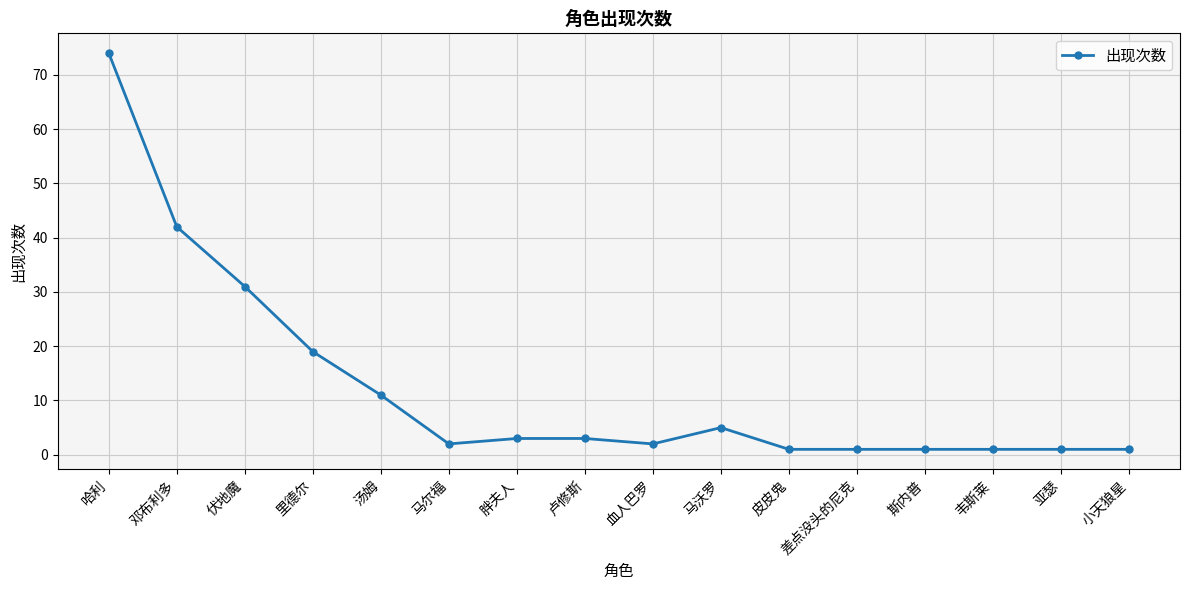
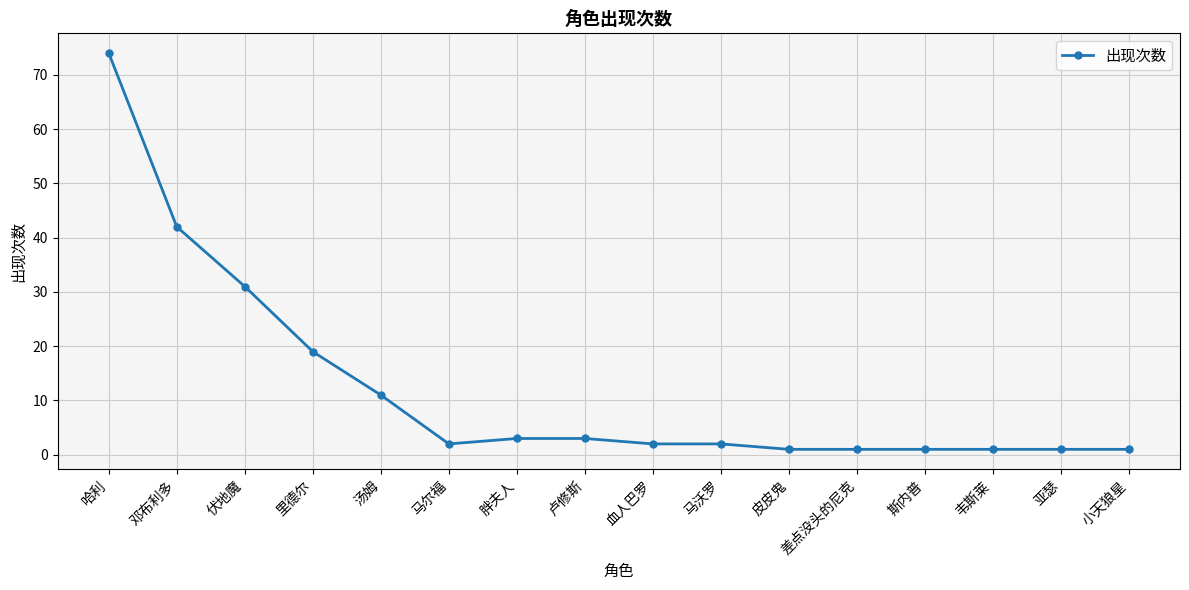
马沃罗: 5 -> 2
